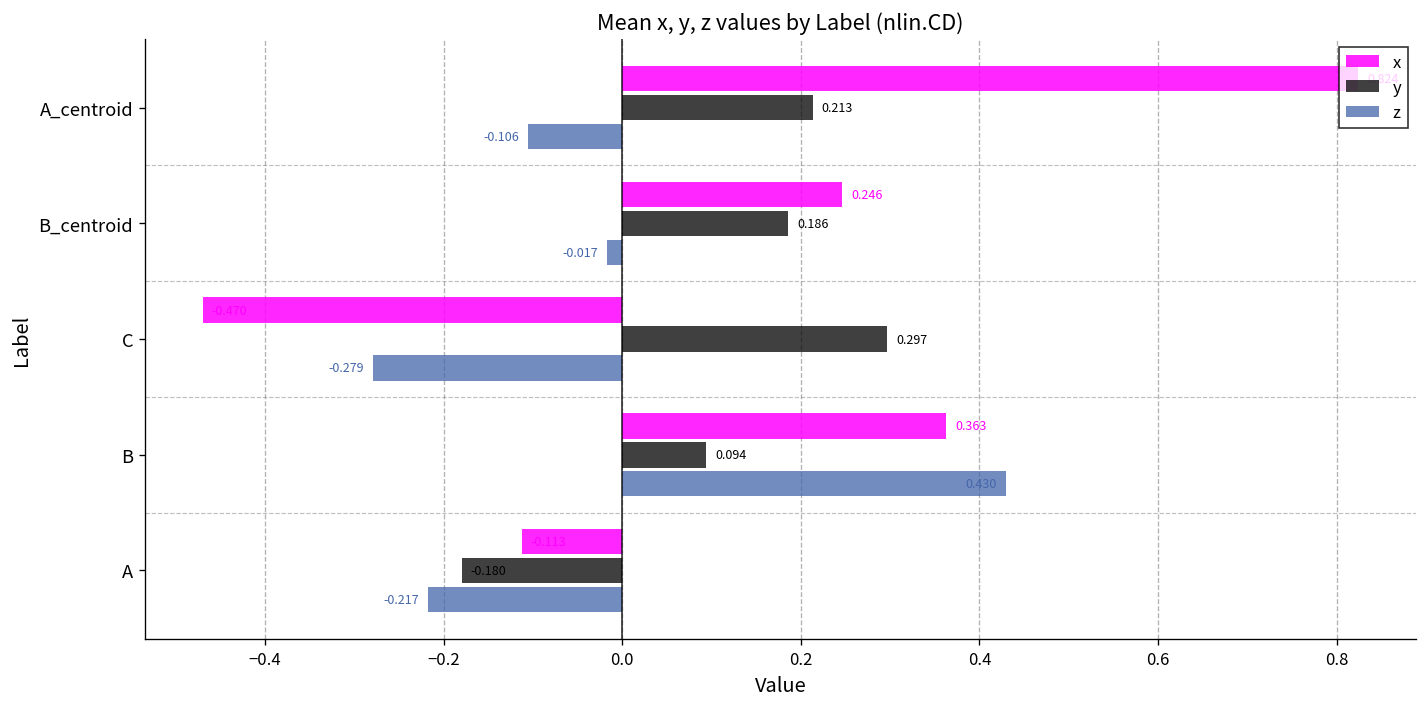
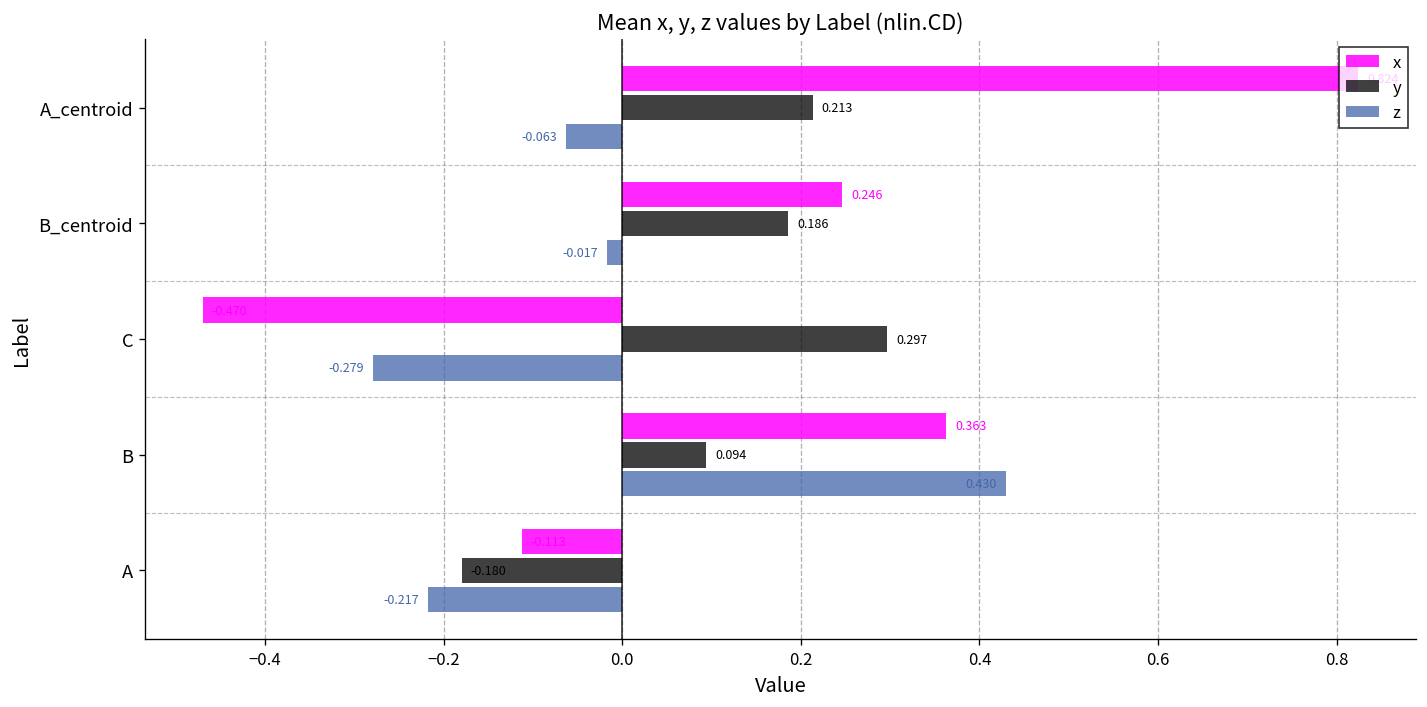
z, A_centroid: -0.106 -> -0.063
